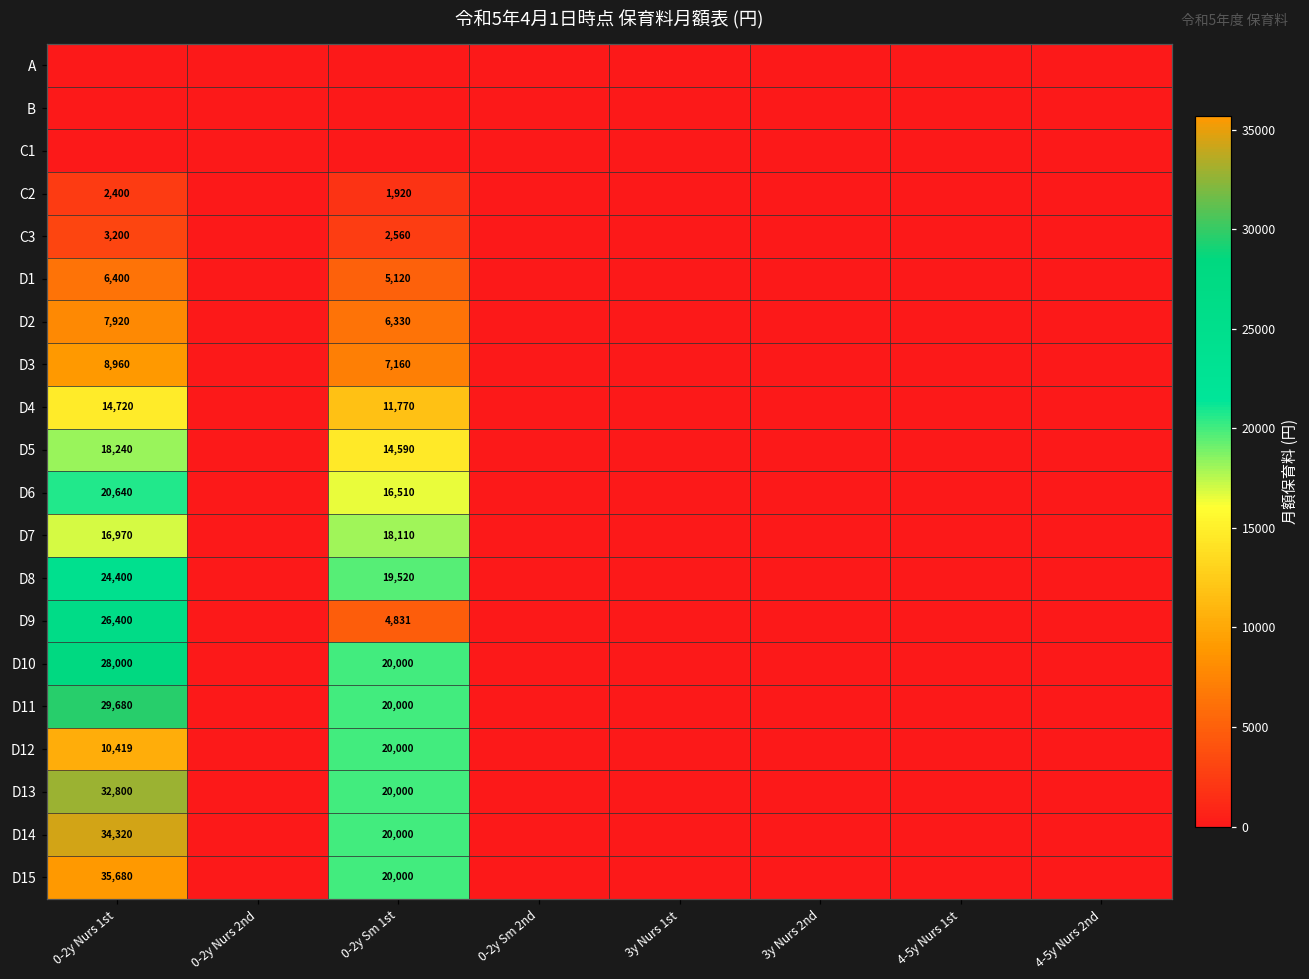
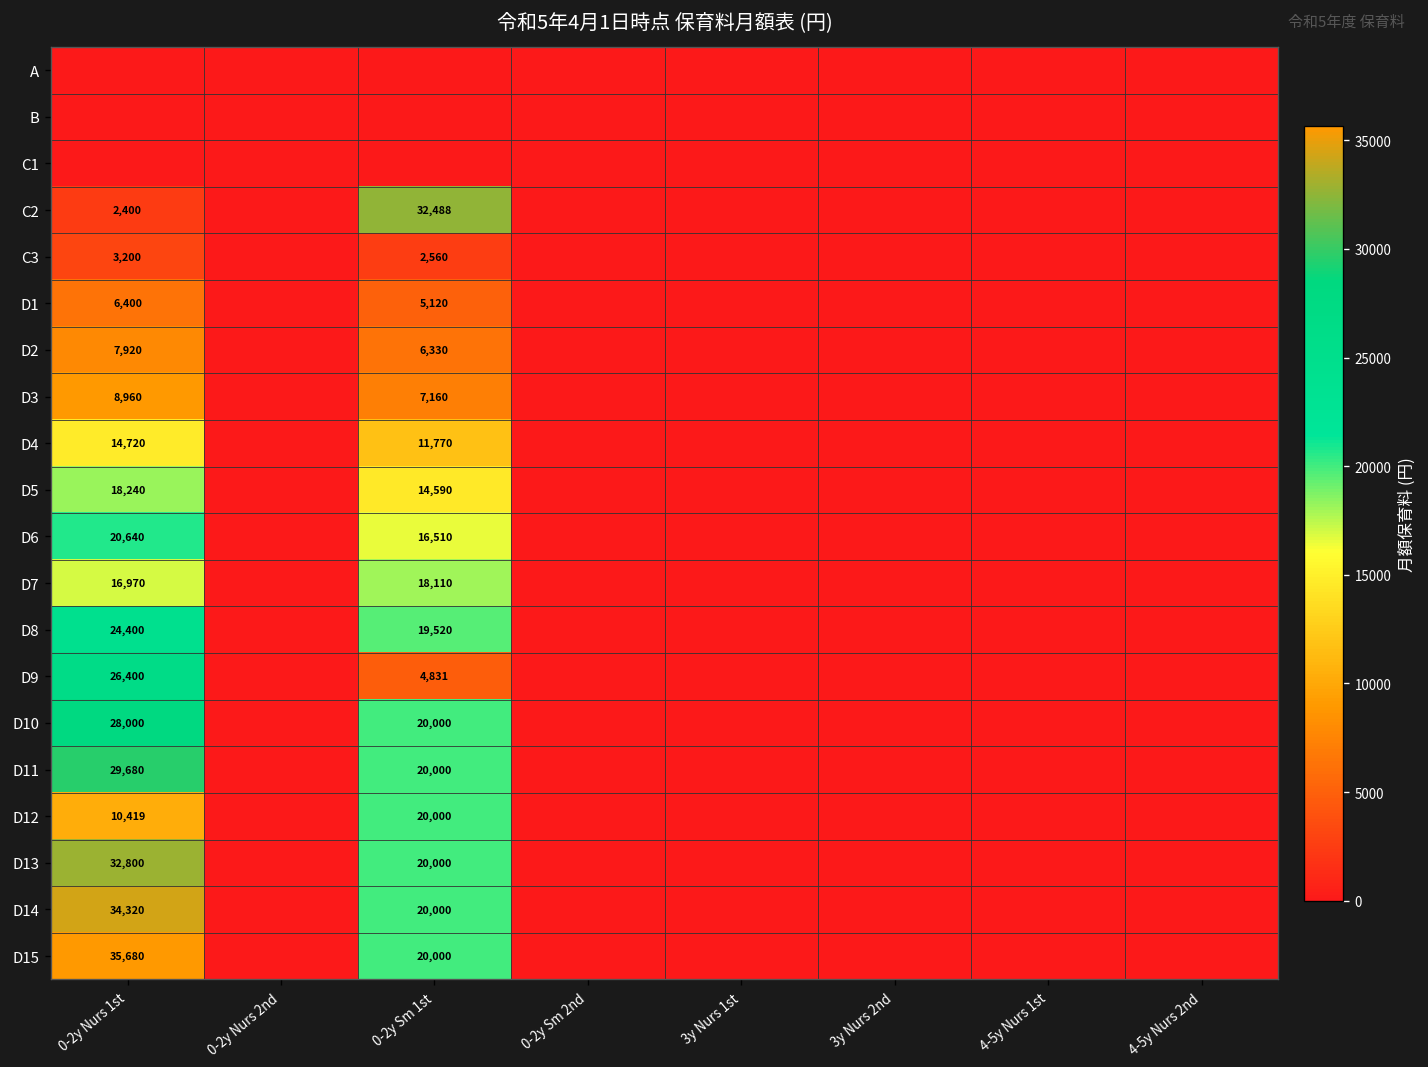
C2, 0-2y Sm 1st: 1,920 -> 32,488
